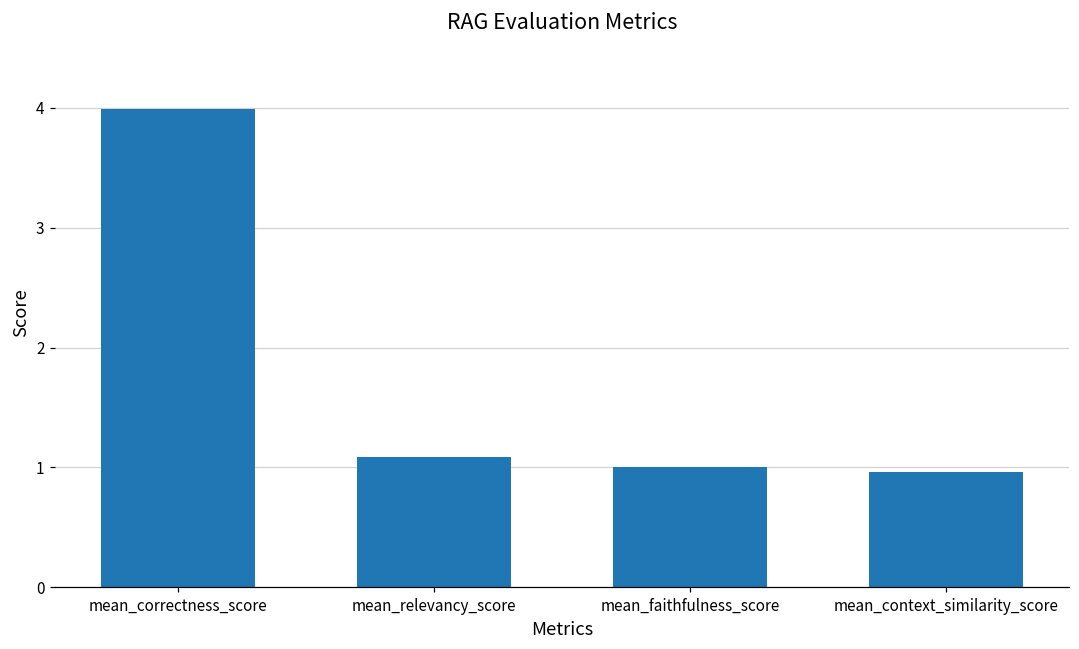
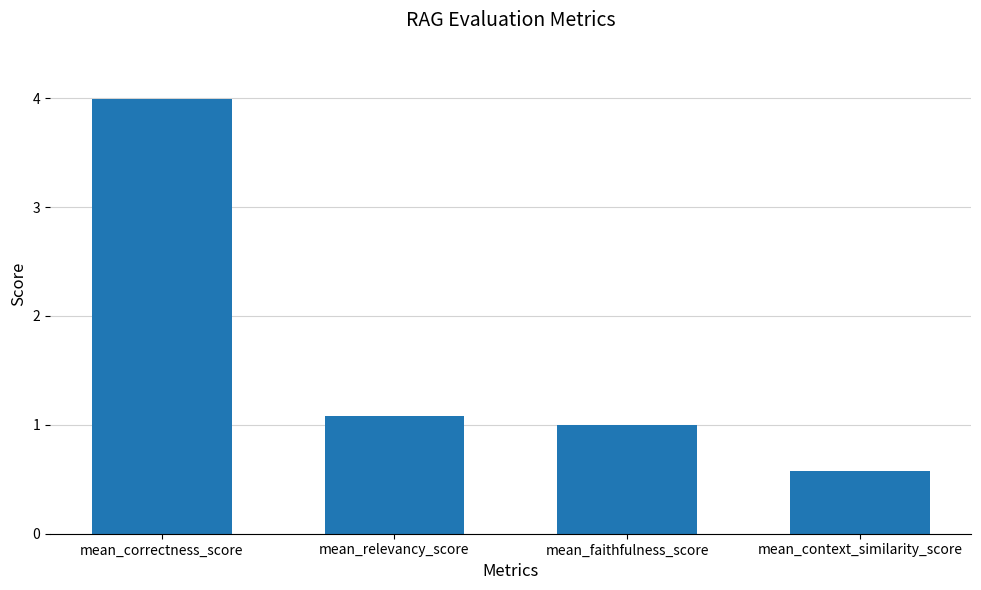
mean_context_similarity_score: 0.96 -> 0.58
